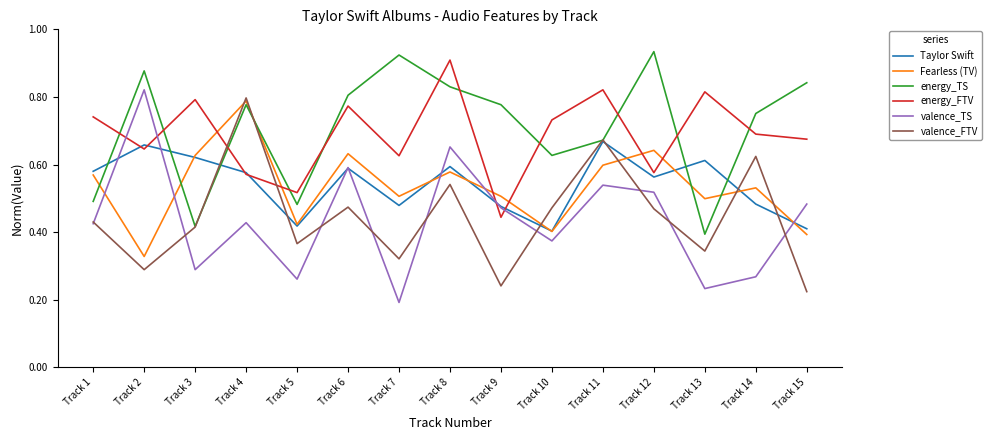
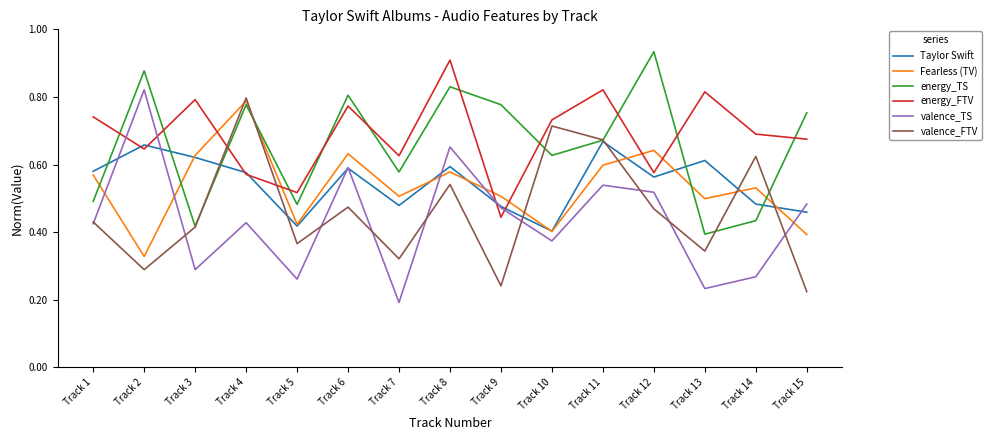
energy_TS, Track 7: 0.92 -> 0.58
valence_FTV, Track 10: 0.47 -> 0.71
energy_TS, Track 14: 0.75 -> 0.43
Taylor Swift, Track 15: 0.41 -> 0.46
energy_TS, Track 15: 0.84 -> 0.75
